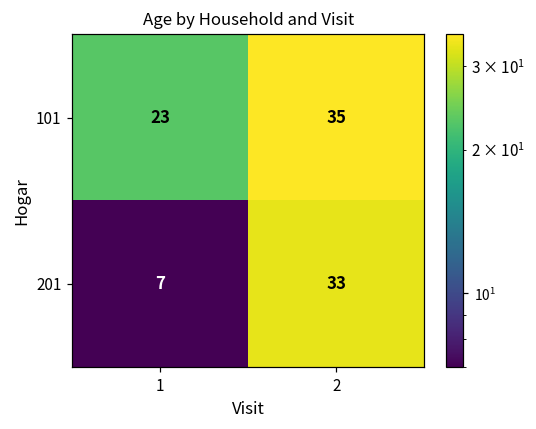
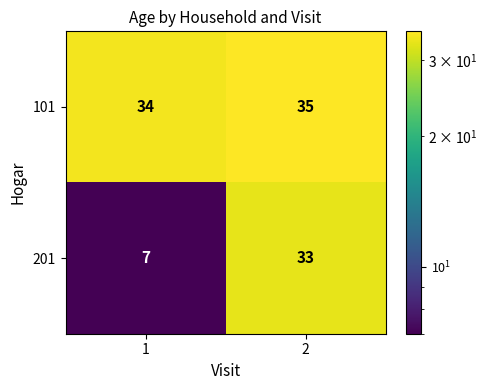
101, 1: 23 -> 34
